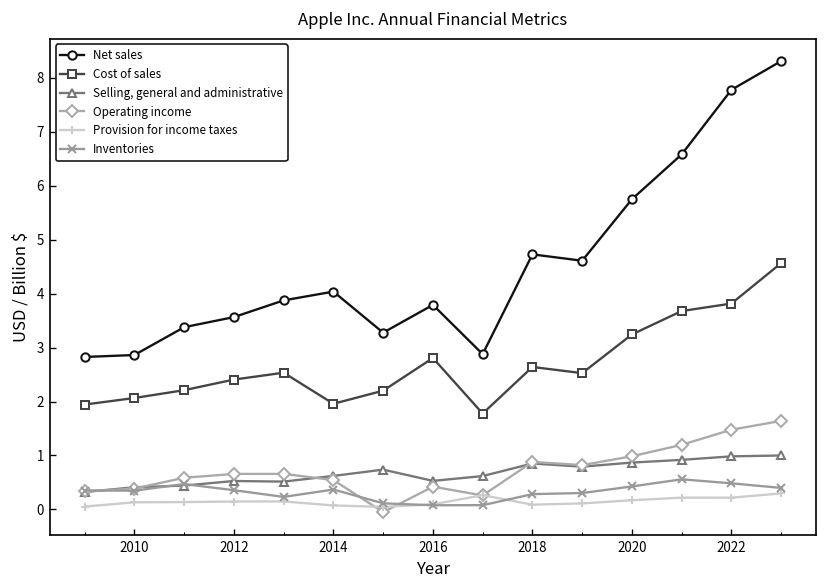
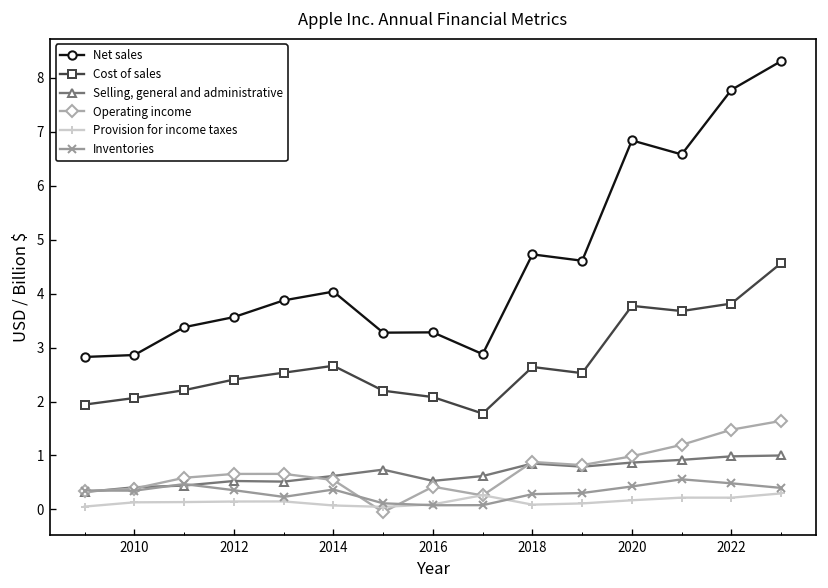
Cost of sales, 2014: 2.0 -> 2.7
Net sales, 2016: 3.8 -> 3.3
Cost of sales, 2016: 2.8 -> 2.1
Net sales, 2020: 5.7 -> 6.8
Cost of sales, 2020: 3.2 -> 3.8
